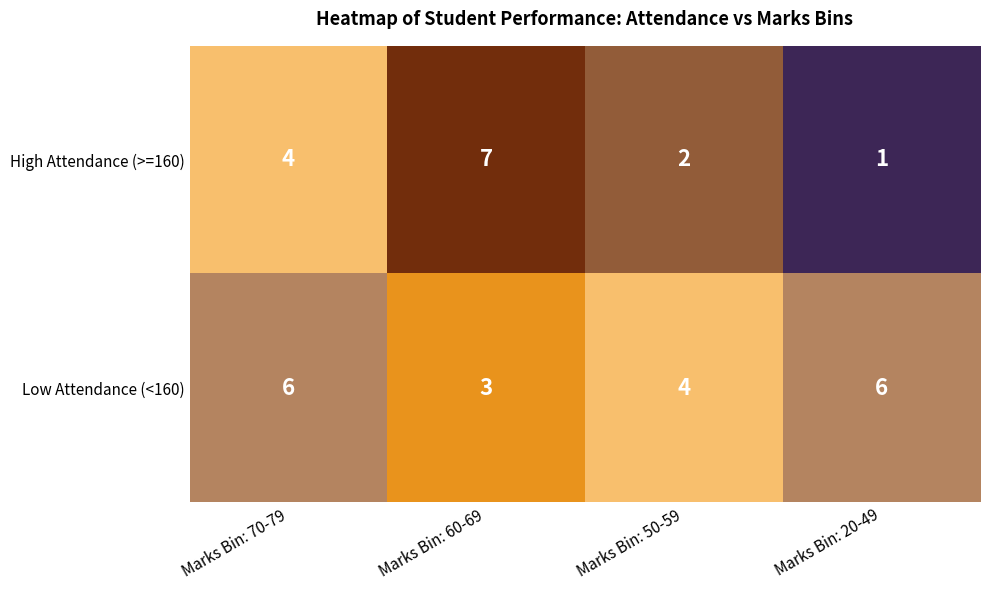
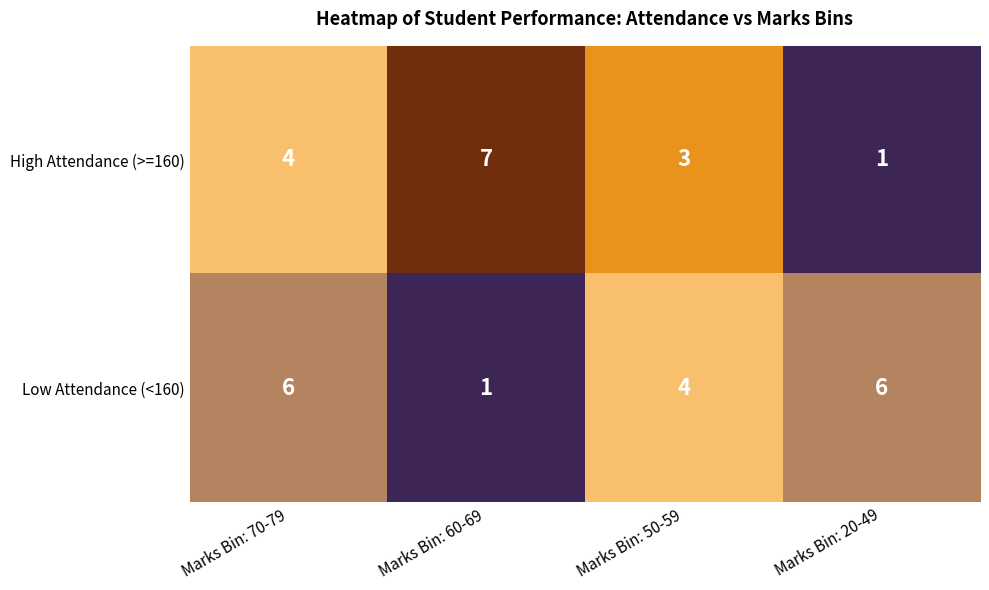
High Attendance (>=160), Marks Bin: 50-59: 2 -> 3
Low Attendance (<160), Marks Bin: 60-69: 3 -> 1
